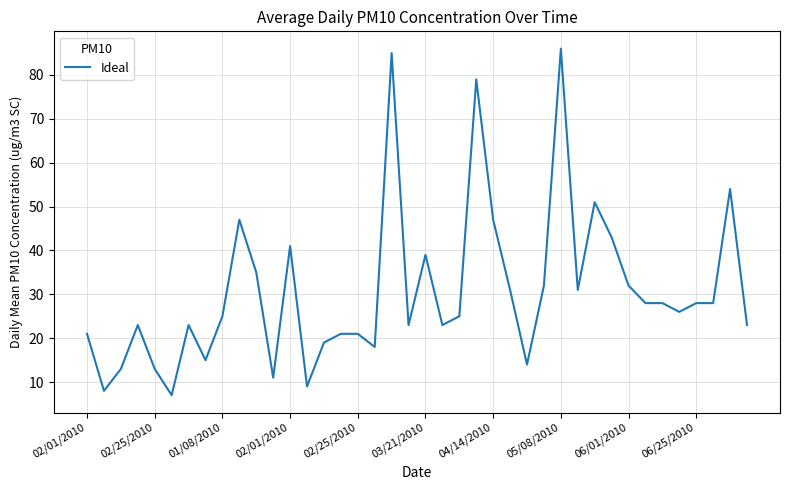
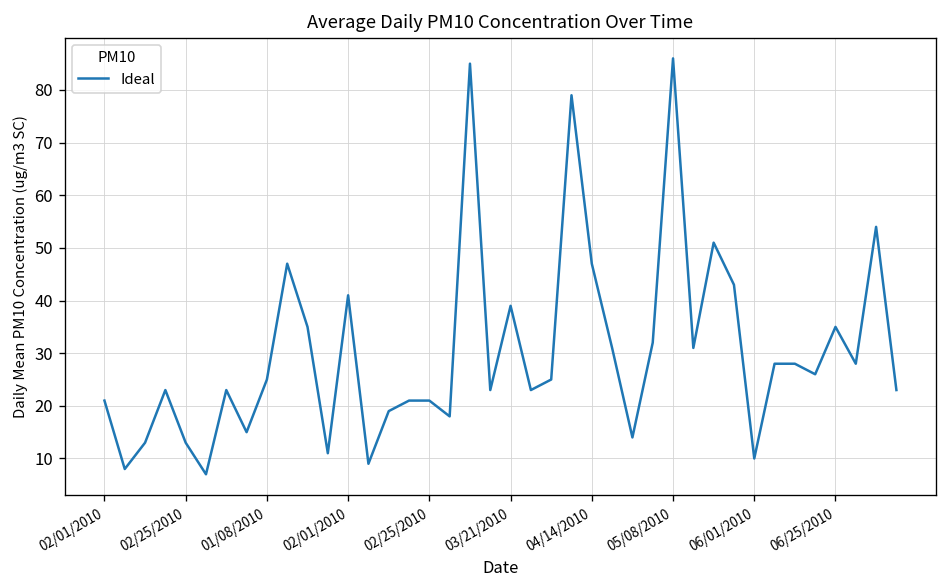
06/01/2010: 32 -> 10
06/25/2010: 28 -> 35
